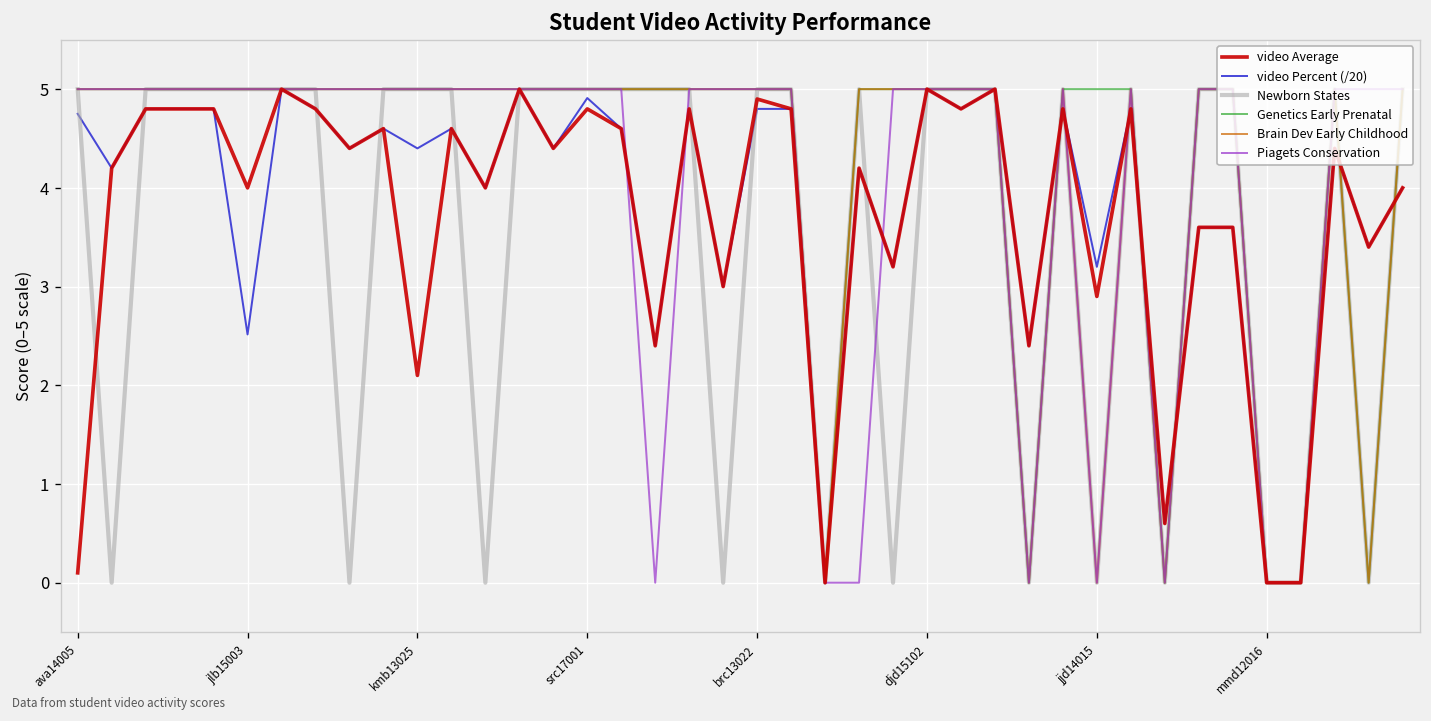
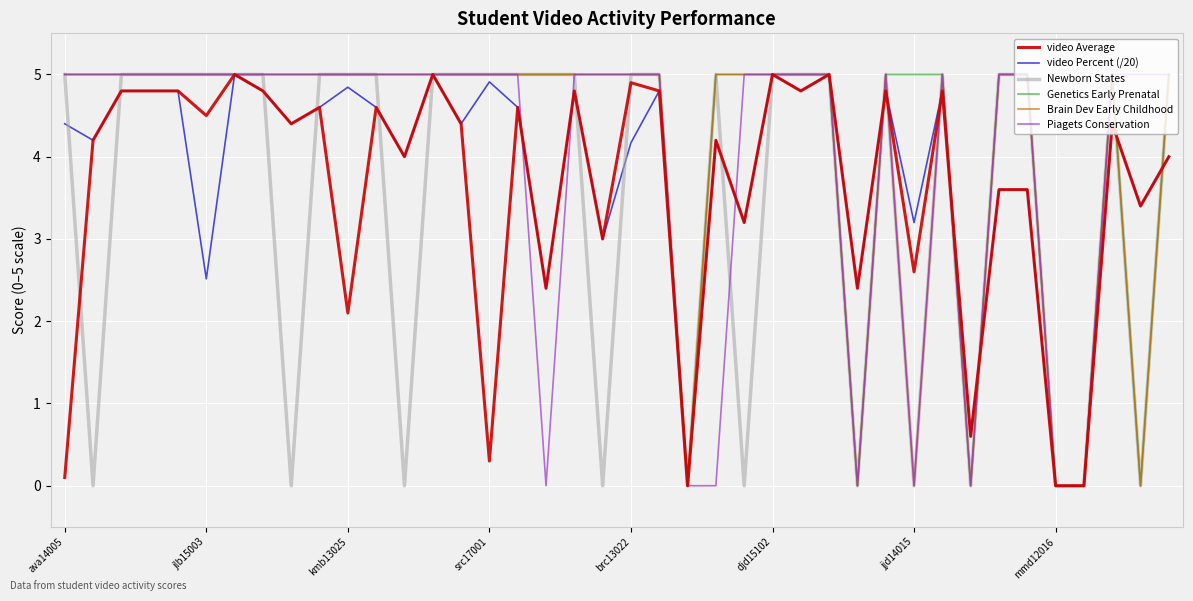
video Percent (/20), ava14005: 4.8 -> 4.4
video Average, jlb15003: 4.0 -> 4.5
video Percent (/20), kmb13025: 4.4 -> 4.8
video Average, src17001: 4.8 -> 0.3
video Percent (/20), brc13022: 4.8 -> 4.2
video Average, jjd14015: 2.9 -> 2.6
